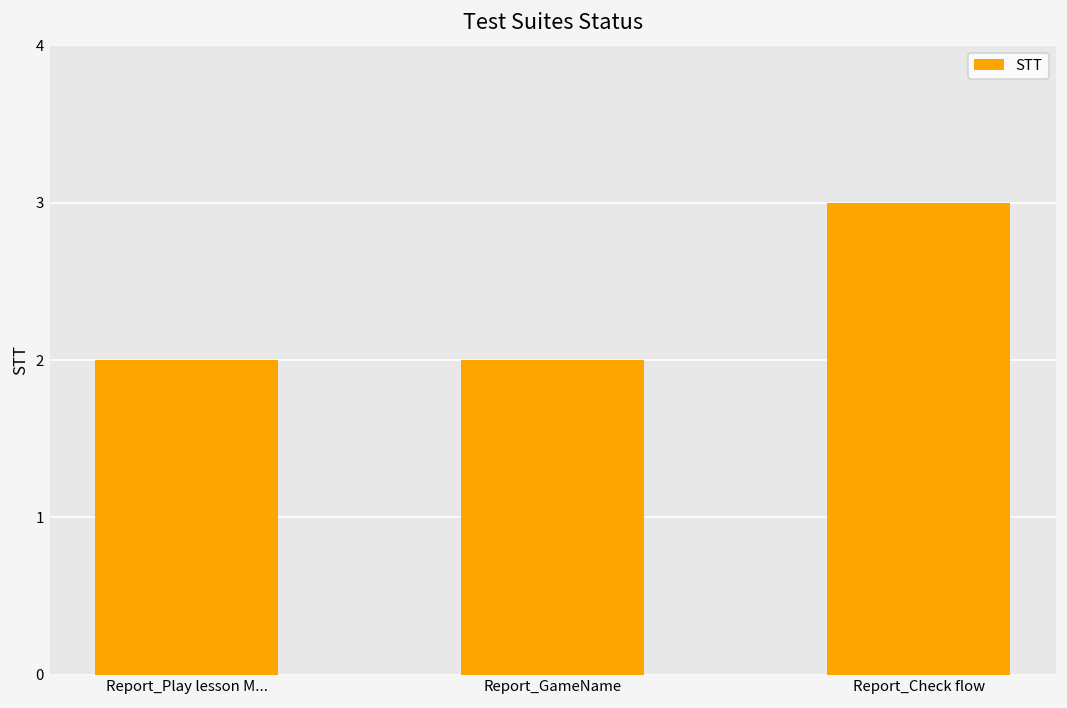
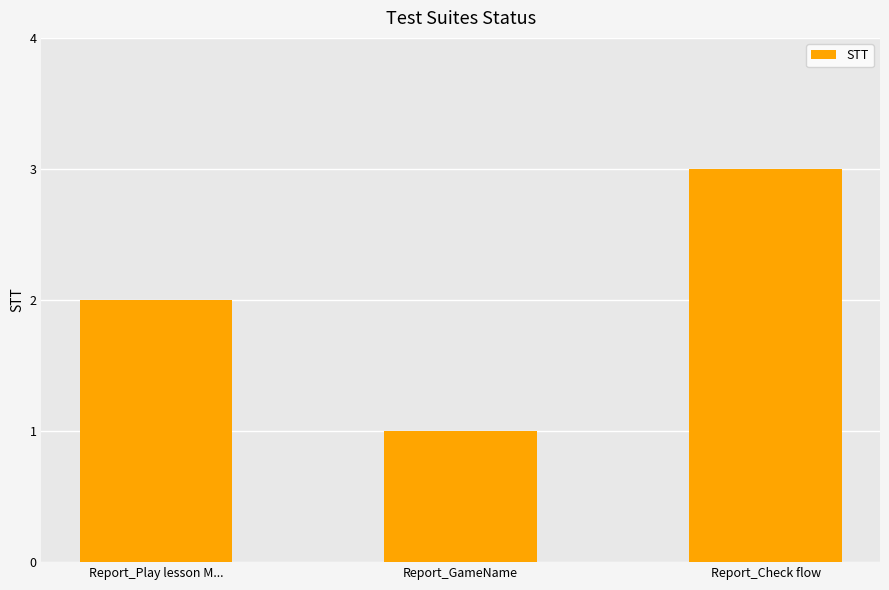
Report_GameName: 2 -> 1
